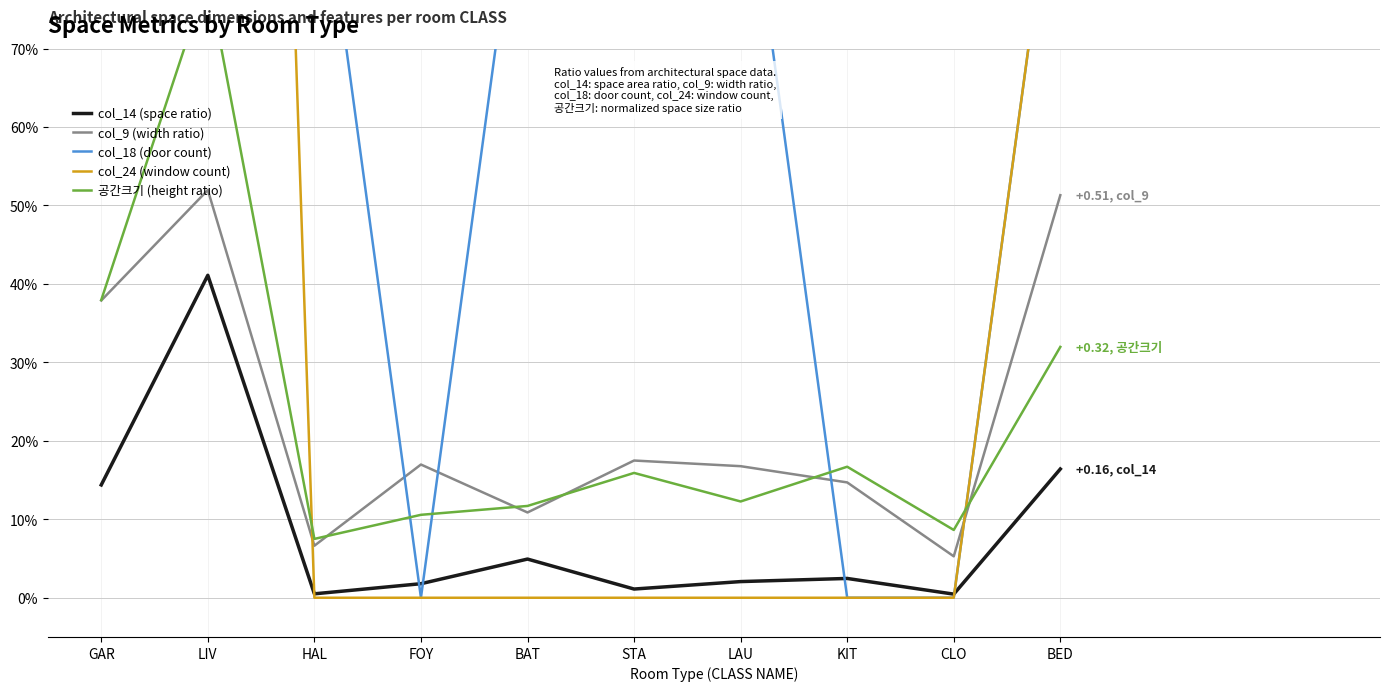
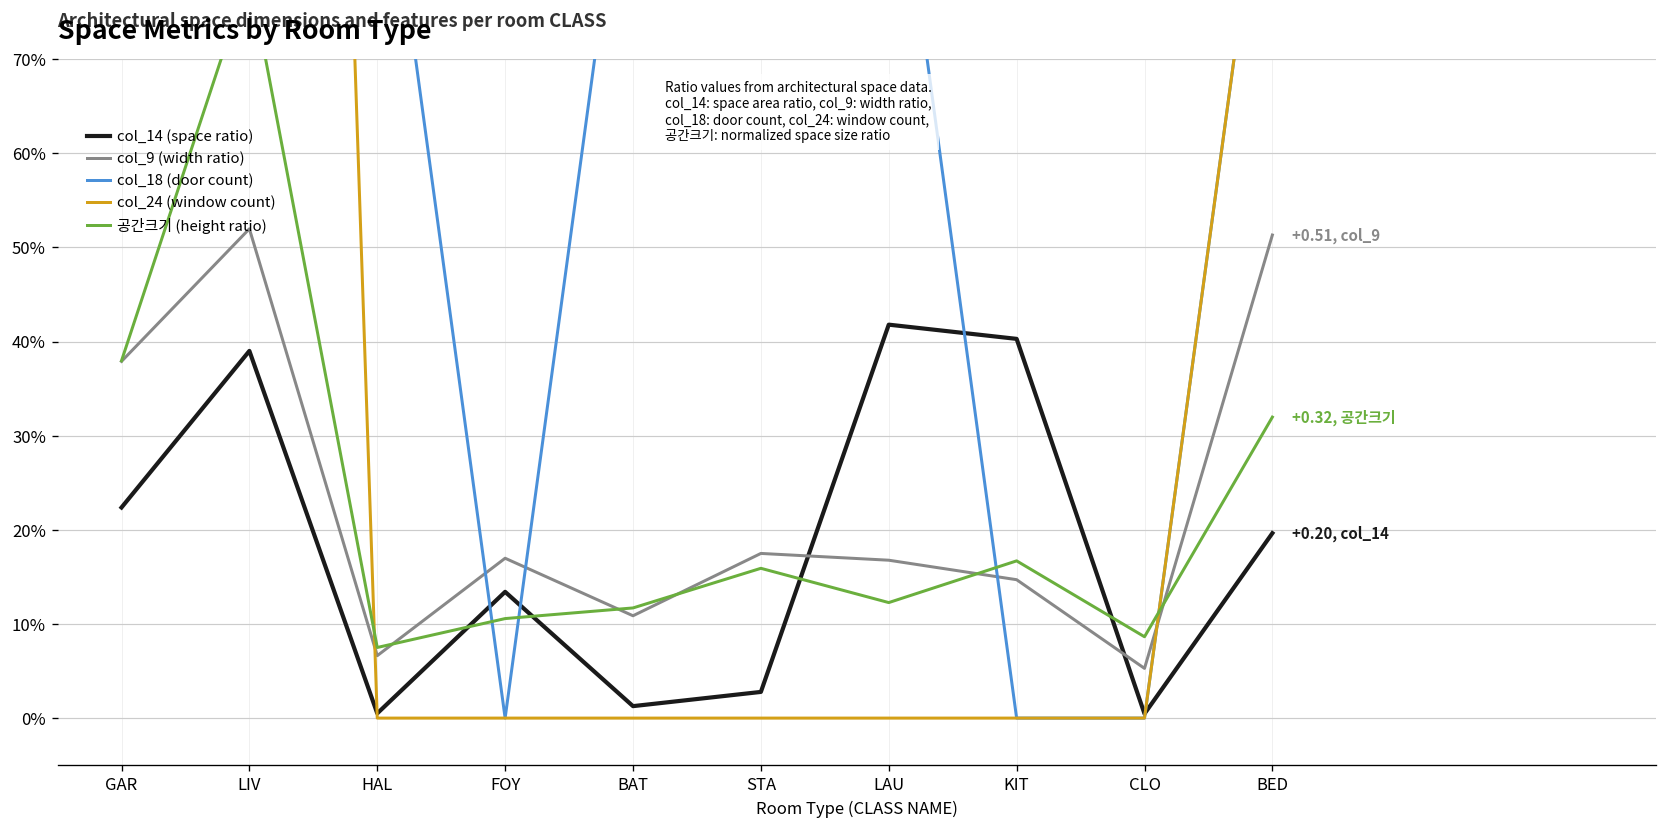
col_14 (space ratio), GAR: 14% -> 22%
col_14 (space ratio), LIV: 41% -> 39%
col_14 (space ratio), FOY: 2% -> 13%
col_14 (space ratio), BAT: 5% -> 1%
col_14 (space ratio), STA: 1% -> 3%
col_14 (space ratio), LAU: 2% -> 42%
col_14 (space ratio), KIT: 2% -> 40%
col_14 (space ratio), BED: +0.16, -> +0.20,
